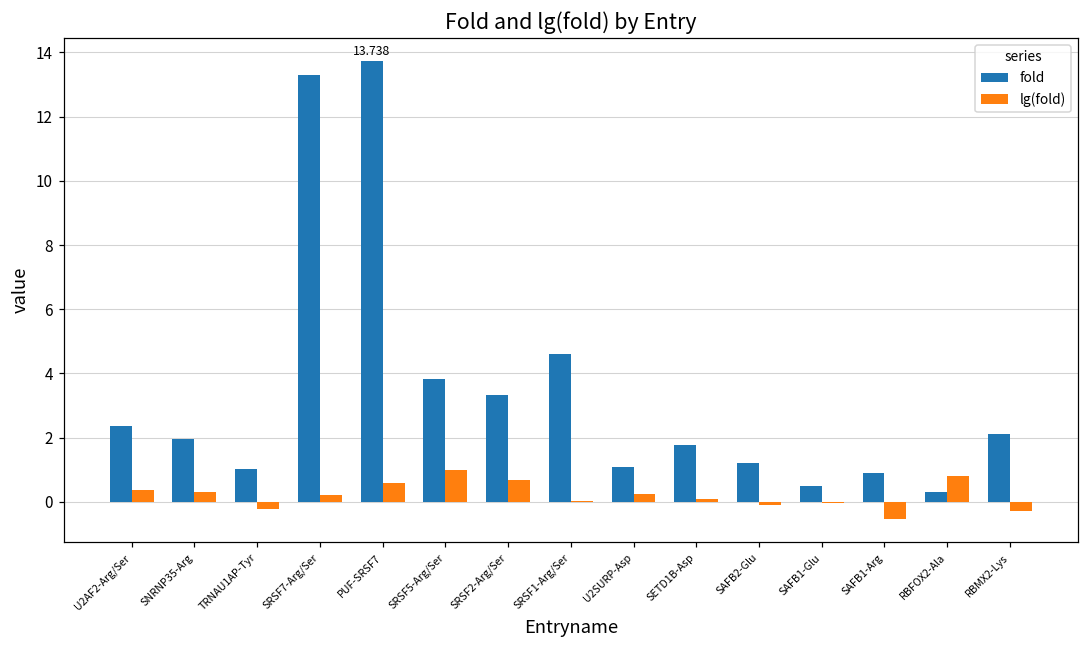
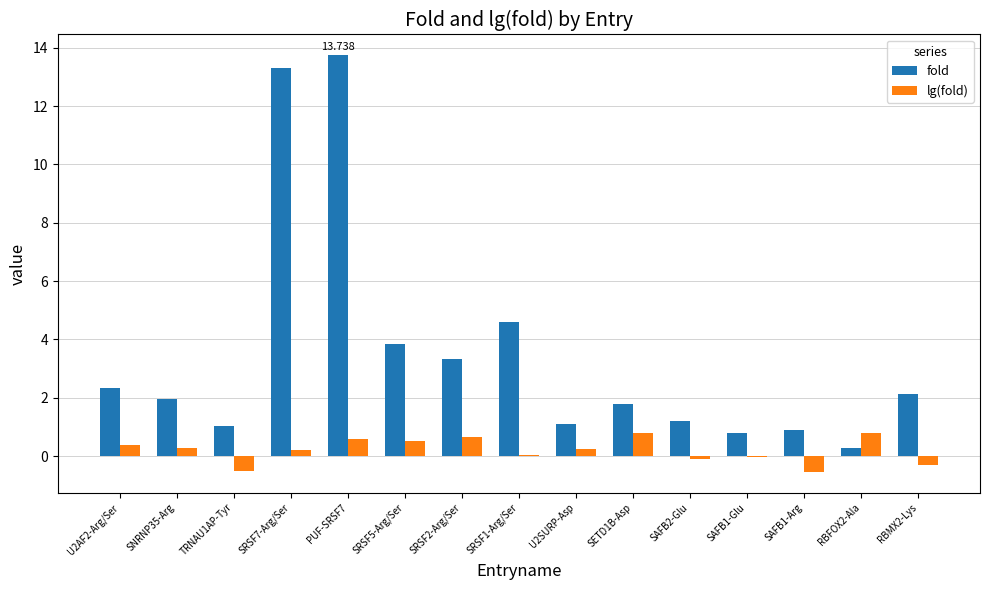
lg(fold), TRNAU1AP-Tyr: -0.2 -> -0.5
lg(fold), SRSF5-Arg/Ser: 1.0 -> 0.5
lg(fold), SETD1B-Asp: 0.1 -> 0.8
fold, SAFB1-Glu: 0.5 -> 0.8
